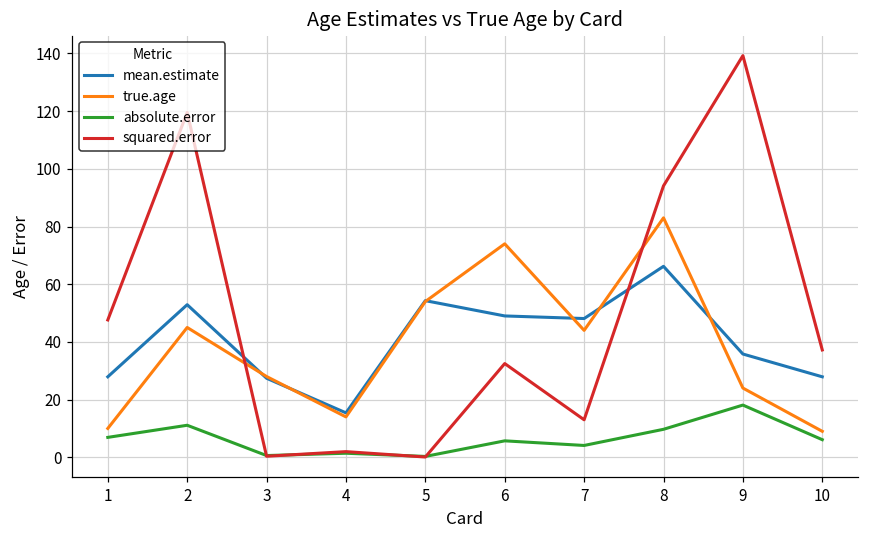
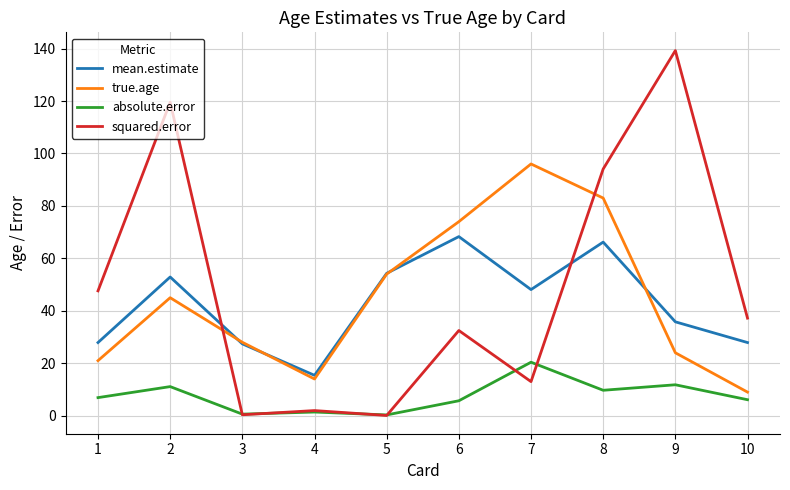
true.age, 1: 10 -> 21
mean.estimate, 6: 49 -> 68
true.age, 7: 44 -> 96
absolute.error, 7: 4 -> 20
absolute.error, 9: 18 -> 12
